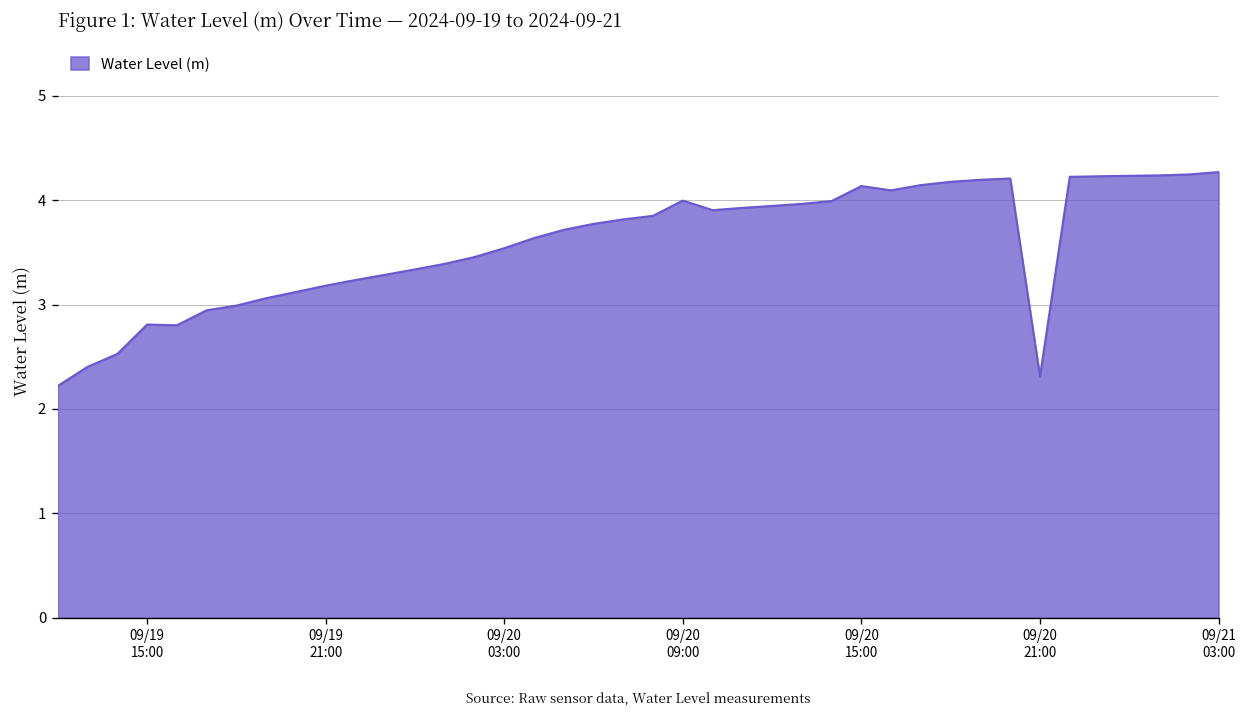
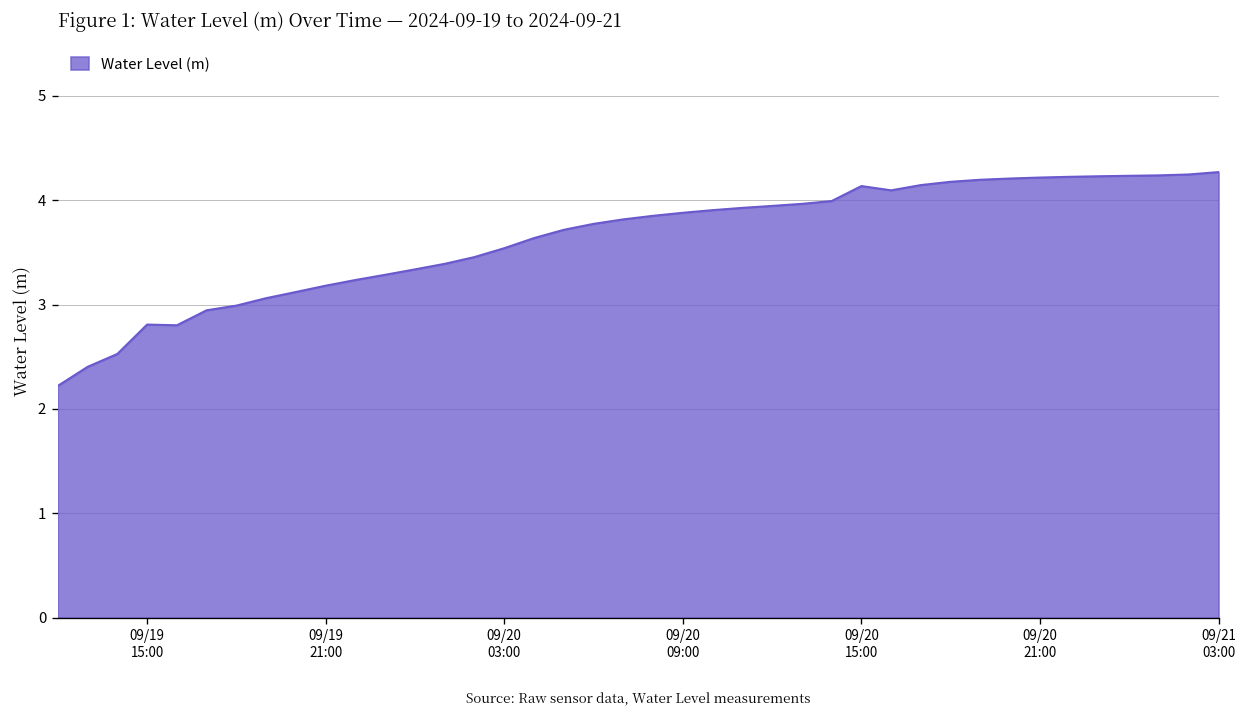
09/20 09:00: 4.0 -> 3.9
09/20 21:00: 2.3 -> 4.2
